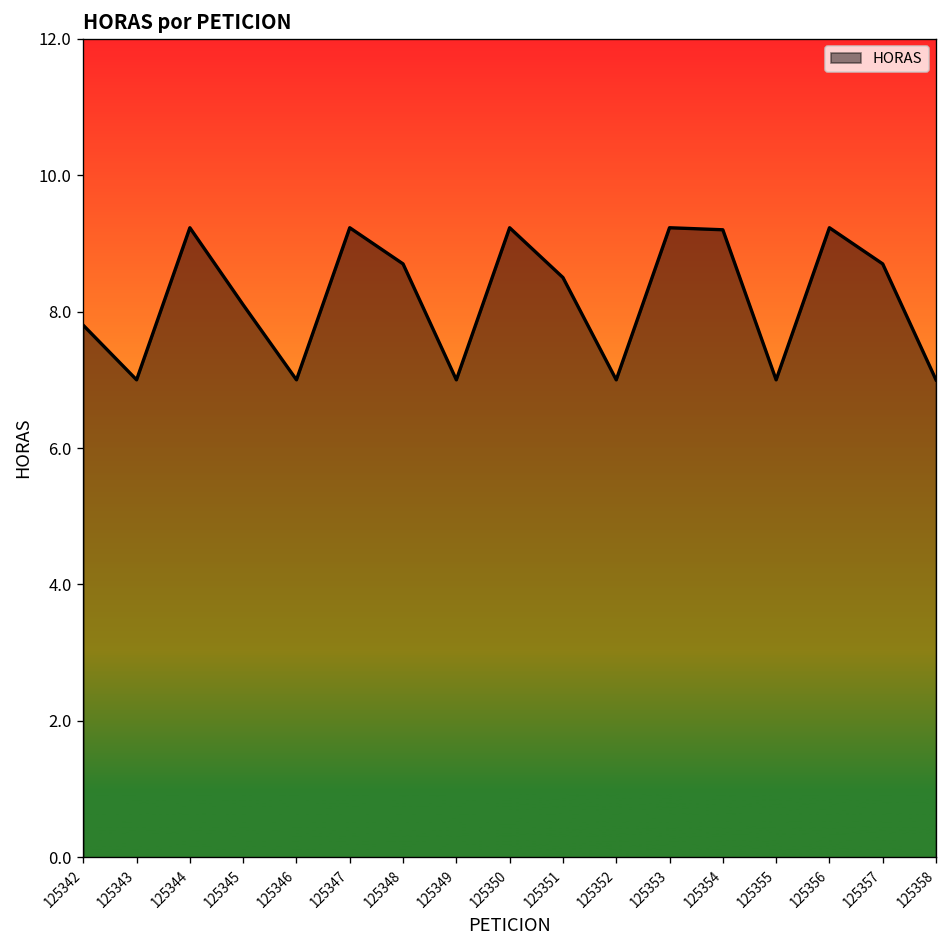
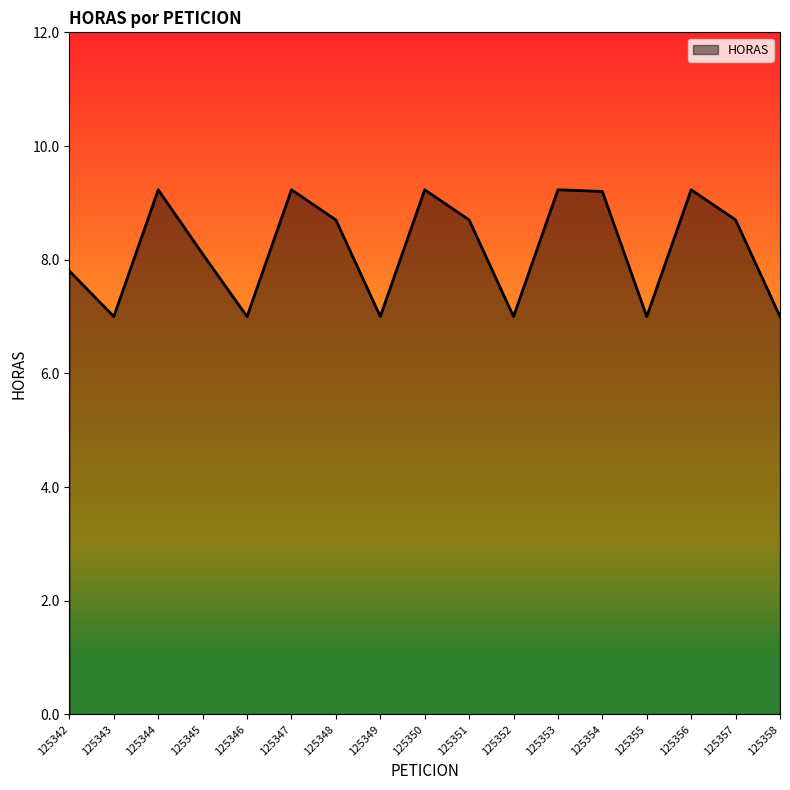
125351: 8.5 -> 8.7
